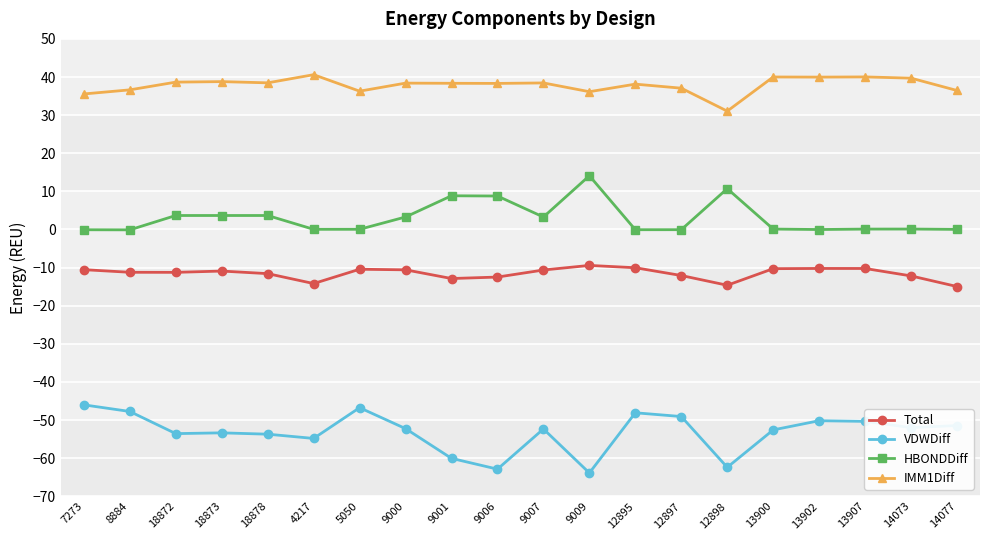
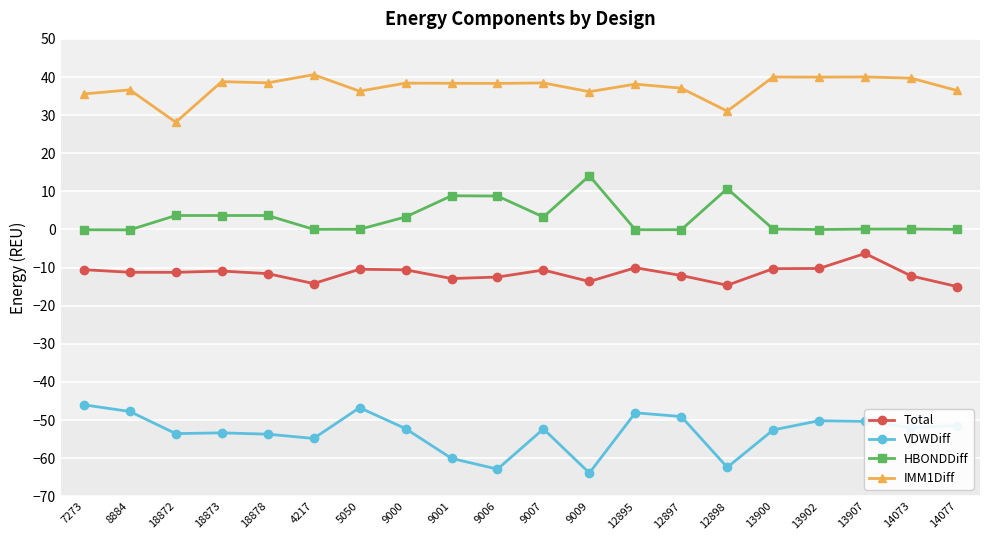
IMM1Diff, 18872: 39 -> 28
Total, 9009: -9 -> -14
Total, 13907: -10 -> -6
